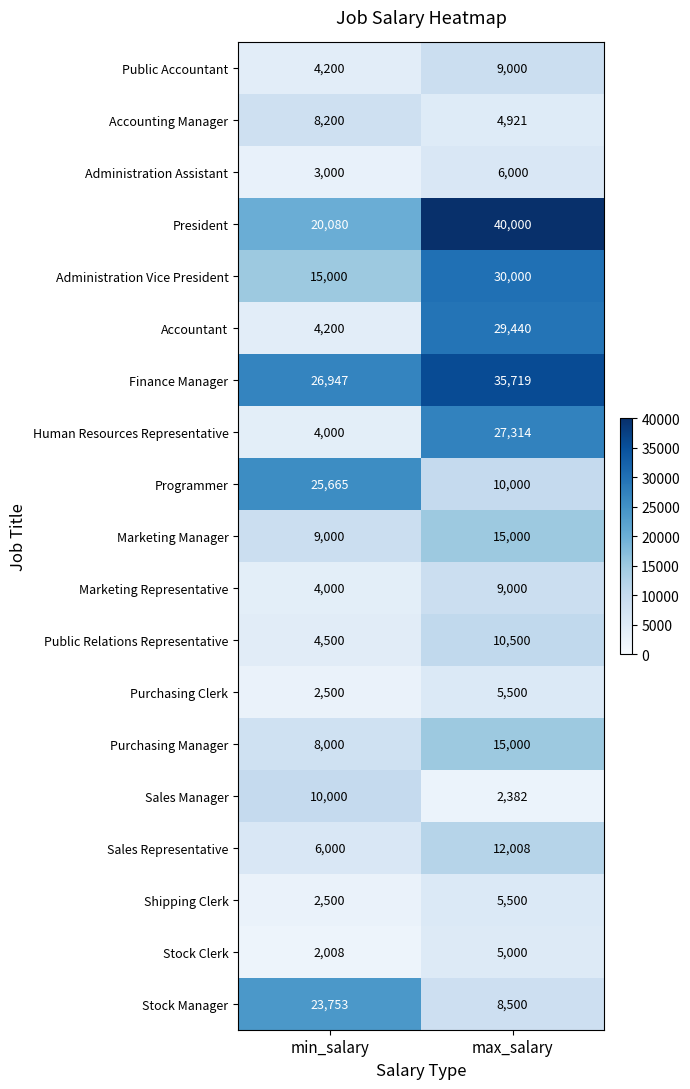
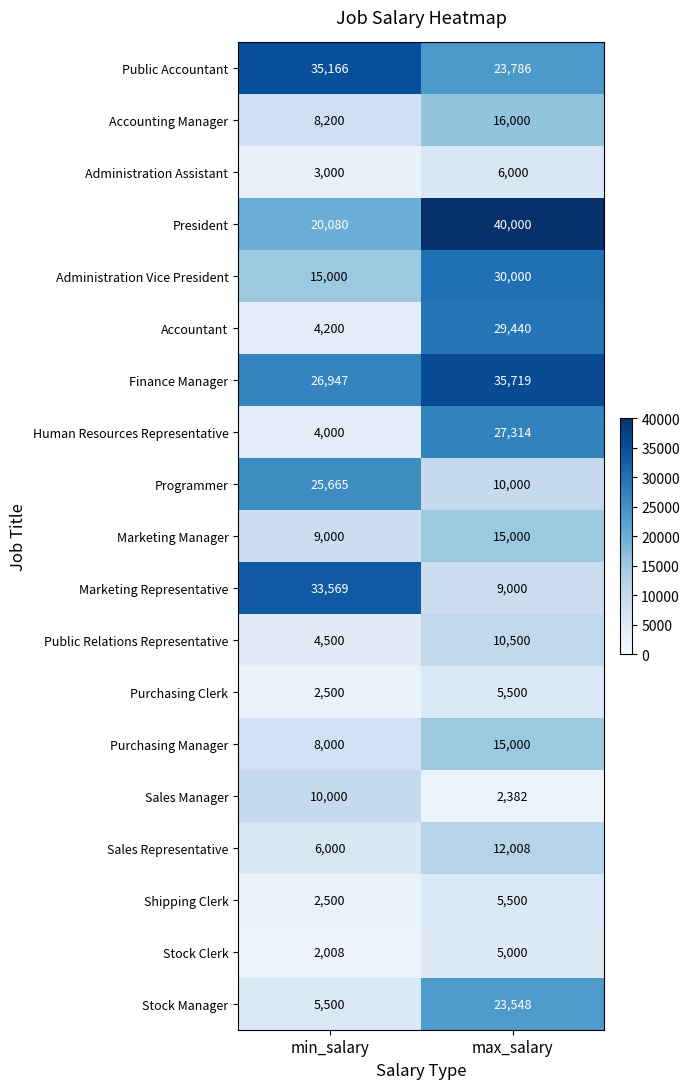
Public Accountant, min_salary: 4,200 -> 35,166
Public Accountant, max_salary: 9,000 -> 23,786
Accounting Manager, max_salary: 4,921 -> 16,000
Marketing Representative, min_salary: 4,000 -> 33,569
Stock Manager, min_salary: 23,753 -> 5,500
Stock Manager, max_salary: 8,500 -> 23,548
